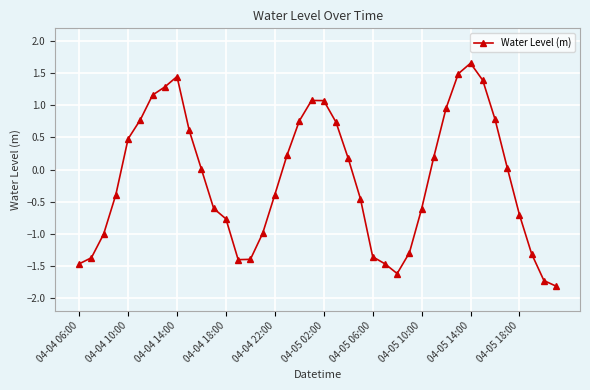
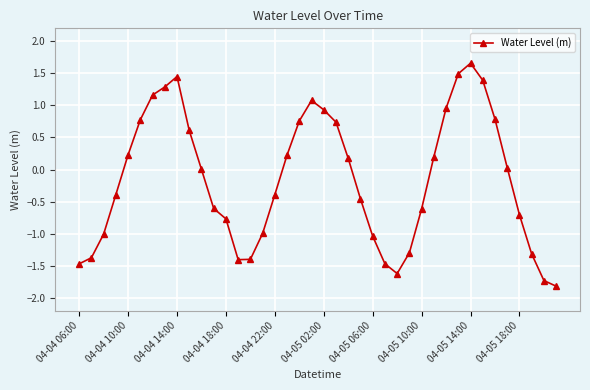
04-04 10:00: 0.5 -> 0.2
04-05 02:00: 1.1 -> 0.9
04-05 06:00: -1.4 -> -1.0
